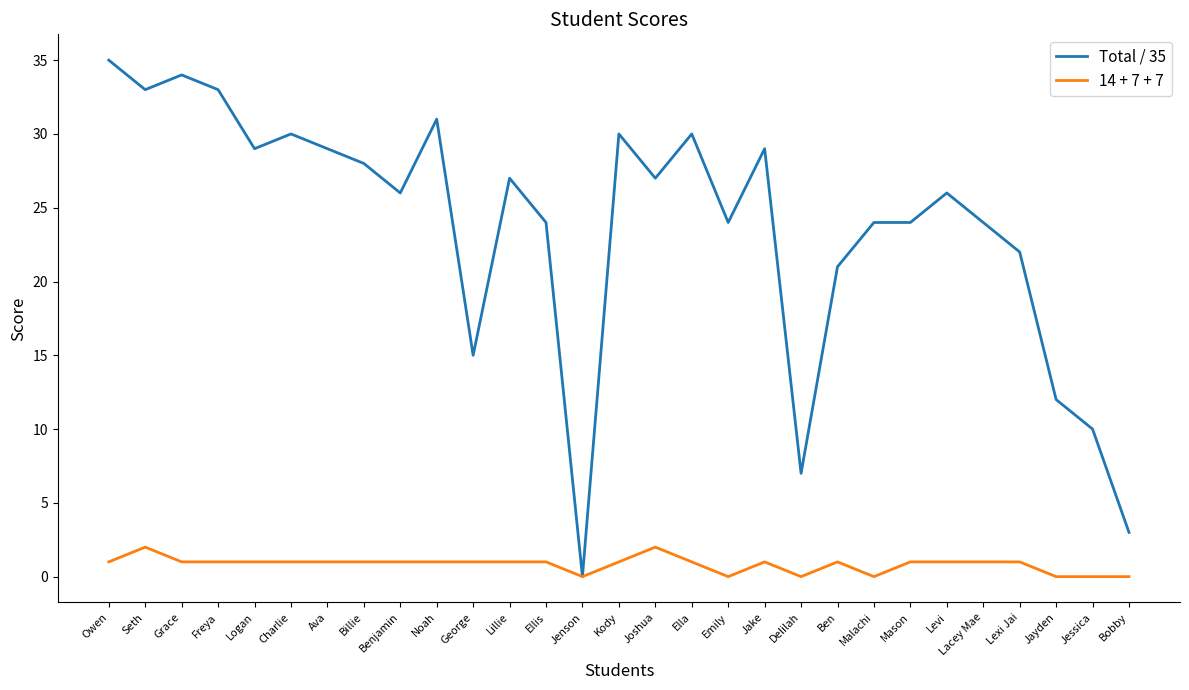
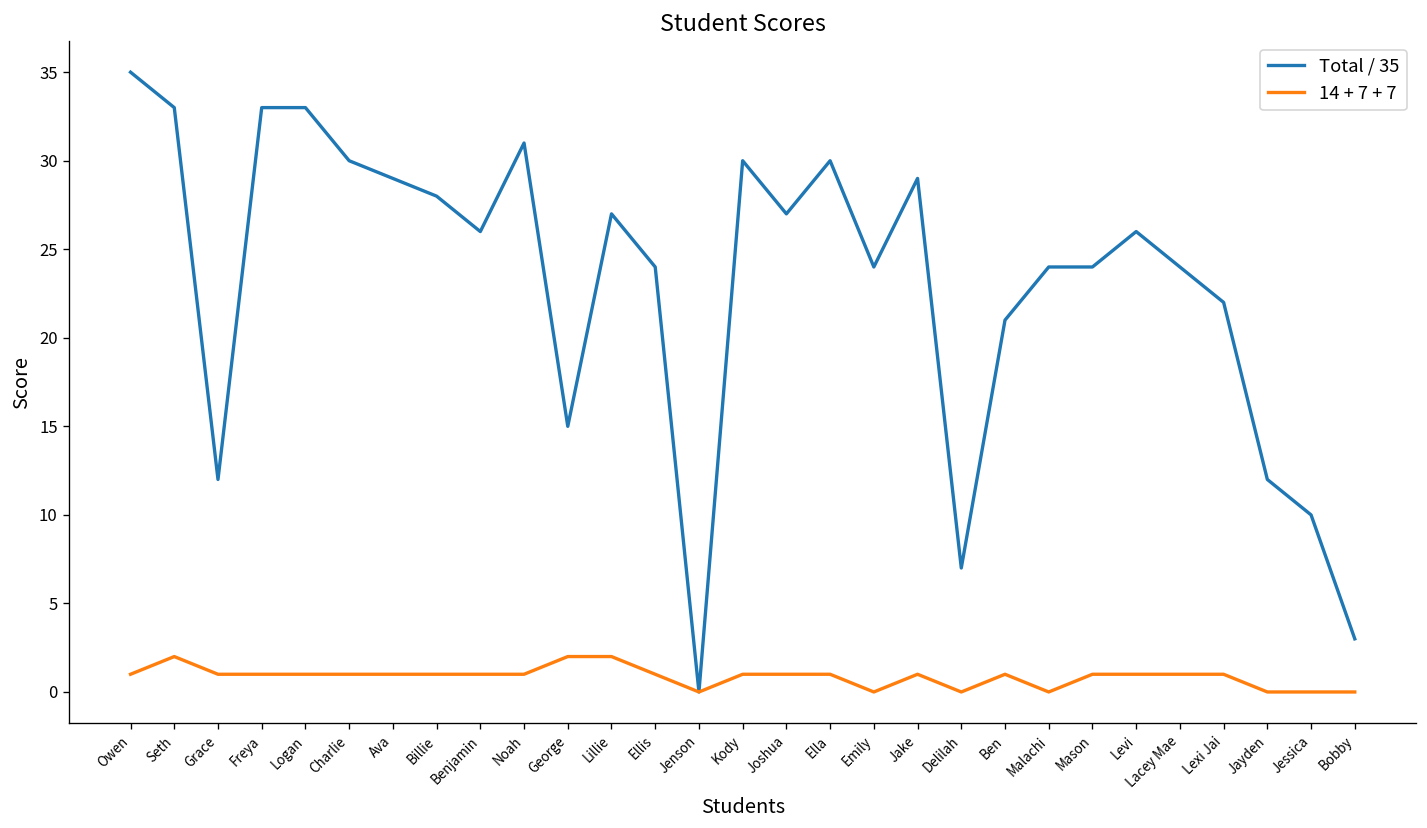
Total / 35, Grace: 34 -> 12
Total / 35, Logan: 29 -> 33
14 + 7 + 7, George: 1 -> 2
14 + 7 + 7, Lillie: 1 -> 2
14 + 7 + 7, Joshua: 2 -> 1
